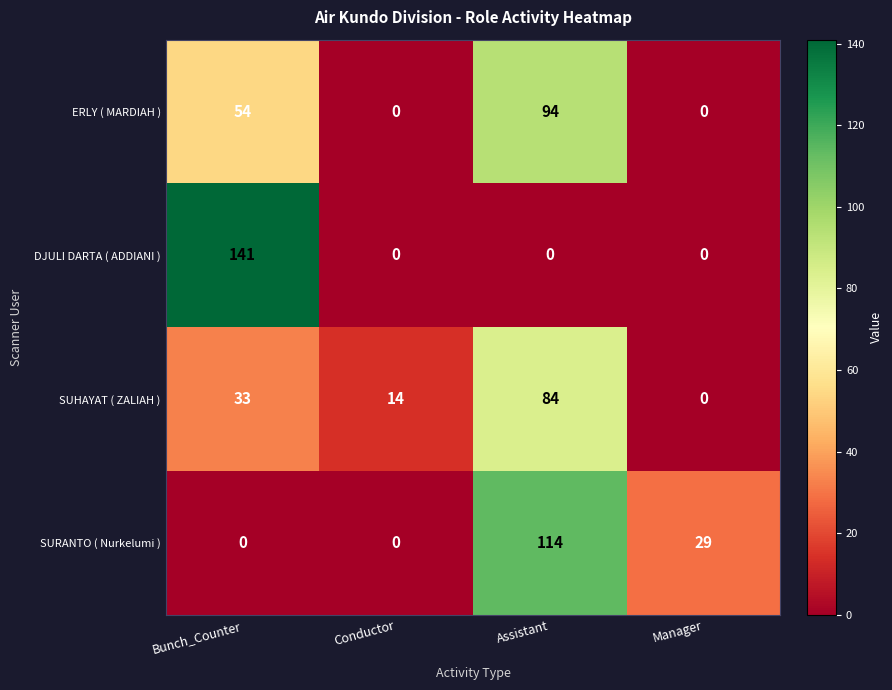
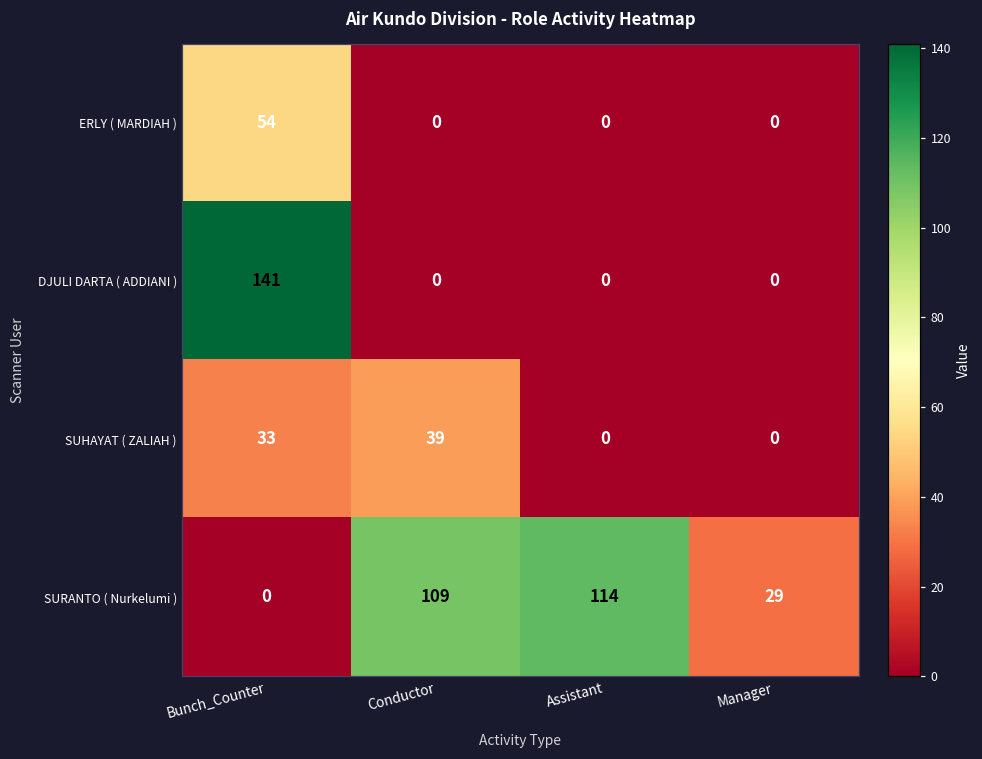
ERLY ( MARDIAH ), Assistant: 94 -> 0
SUHAYAT ( ZALIAH ), Conductor: 14 -> 39
SUHAYAT ( ZALIAH ), Assistant: 84 -> 0
SURANTO ( Nurkelumi ), Conductor: 0 -> 109
